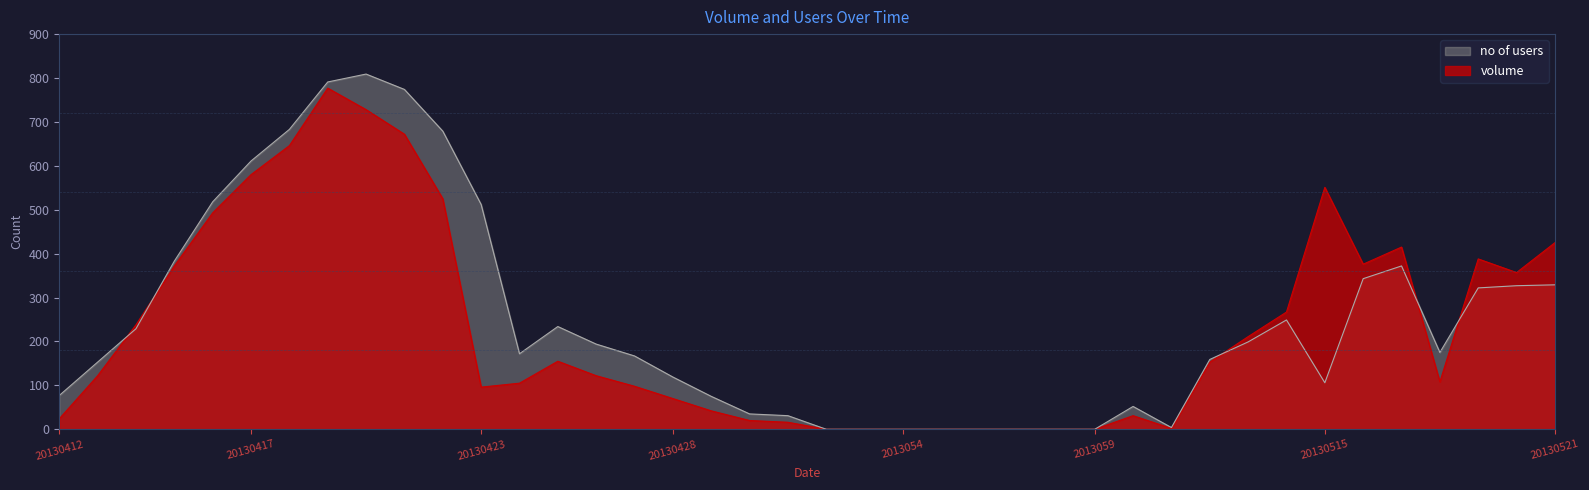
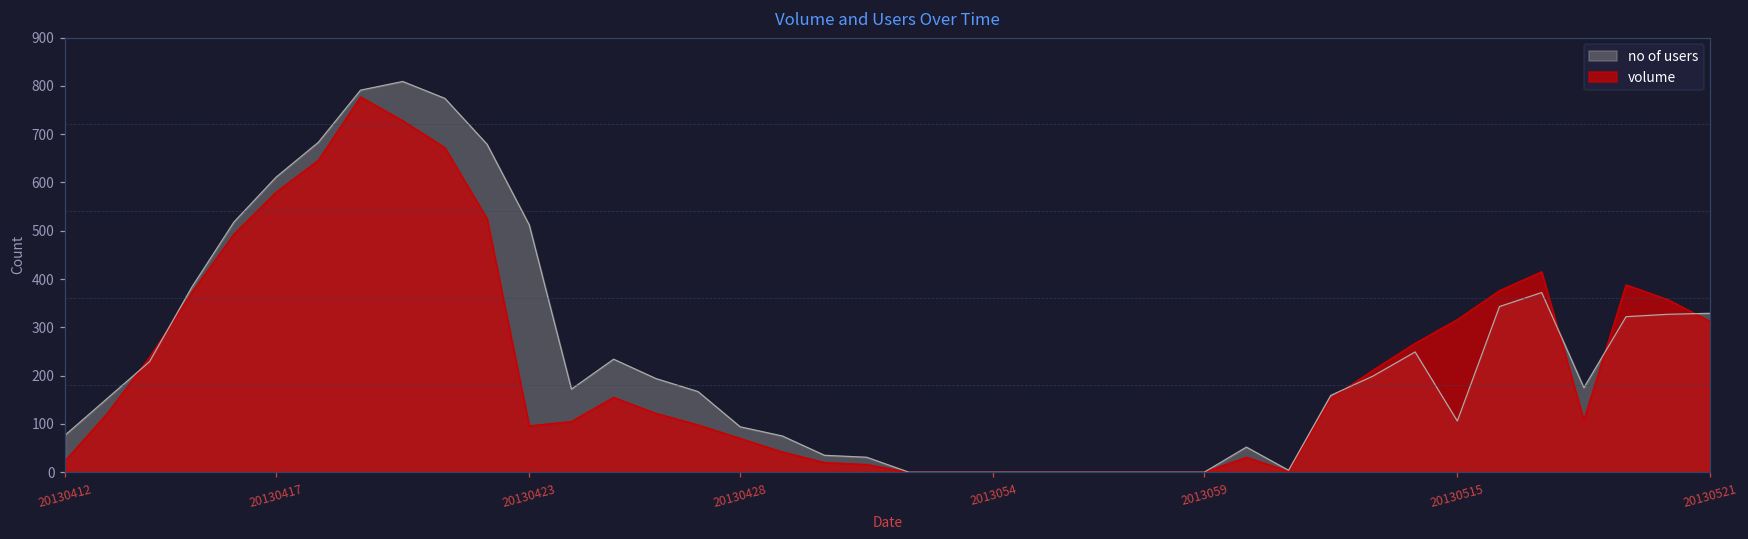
no of users, 20130428: 120 -> 90
volume, 20130515: 550 -> 320
volume, 20130521: 430 -> 310
